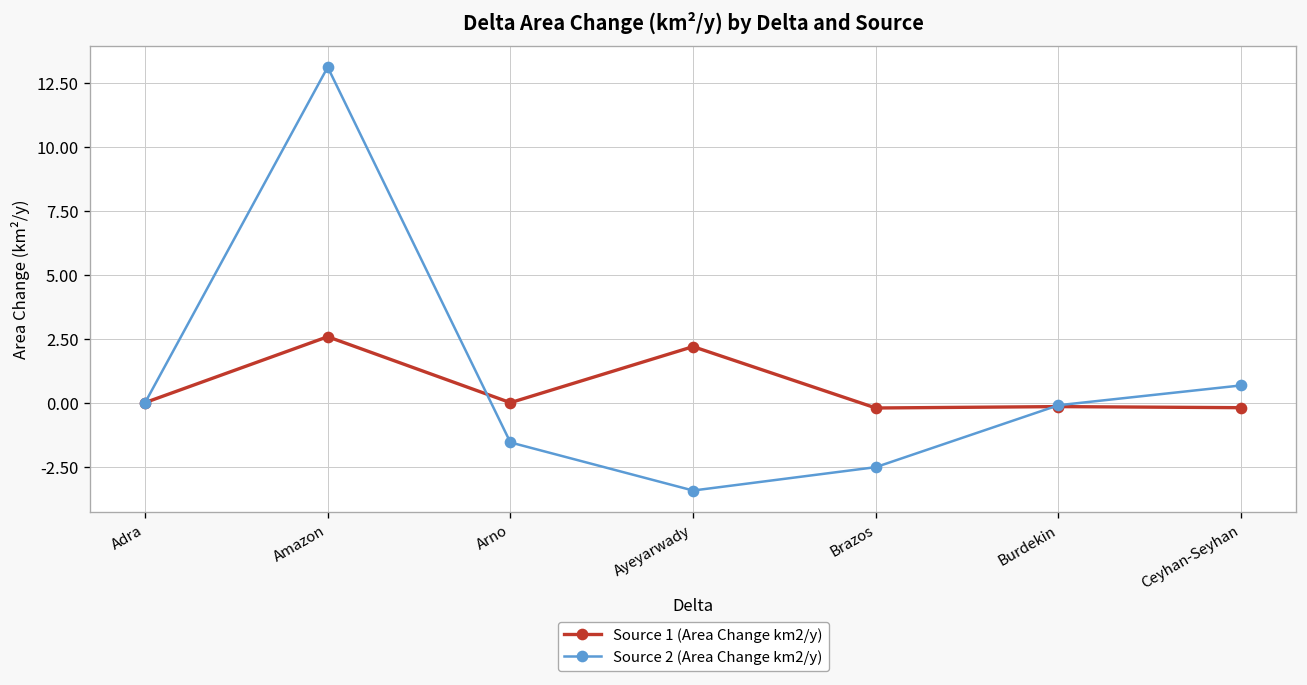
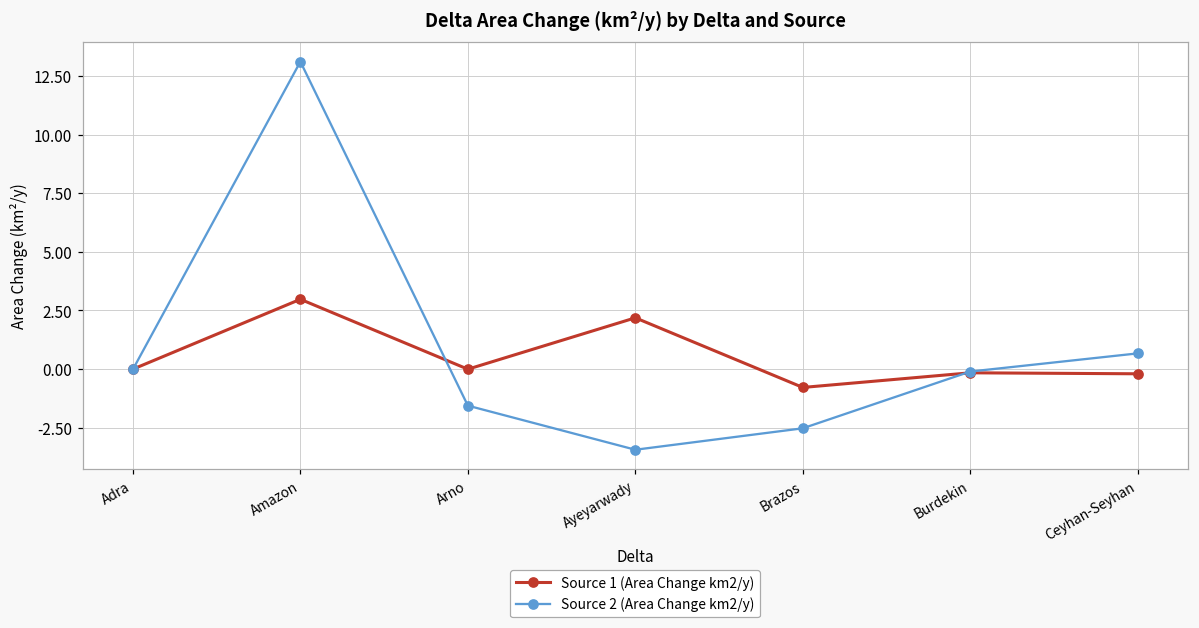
Source 1 (Area Change km2/y), Amazon: 2.6 -> 3.0
Source 1 (Area Change km2/y), Brazos: -0.2 -> -0.8
